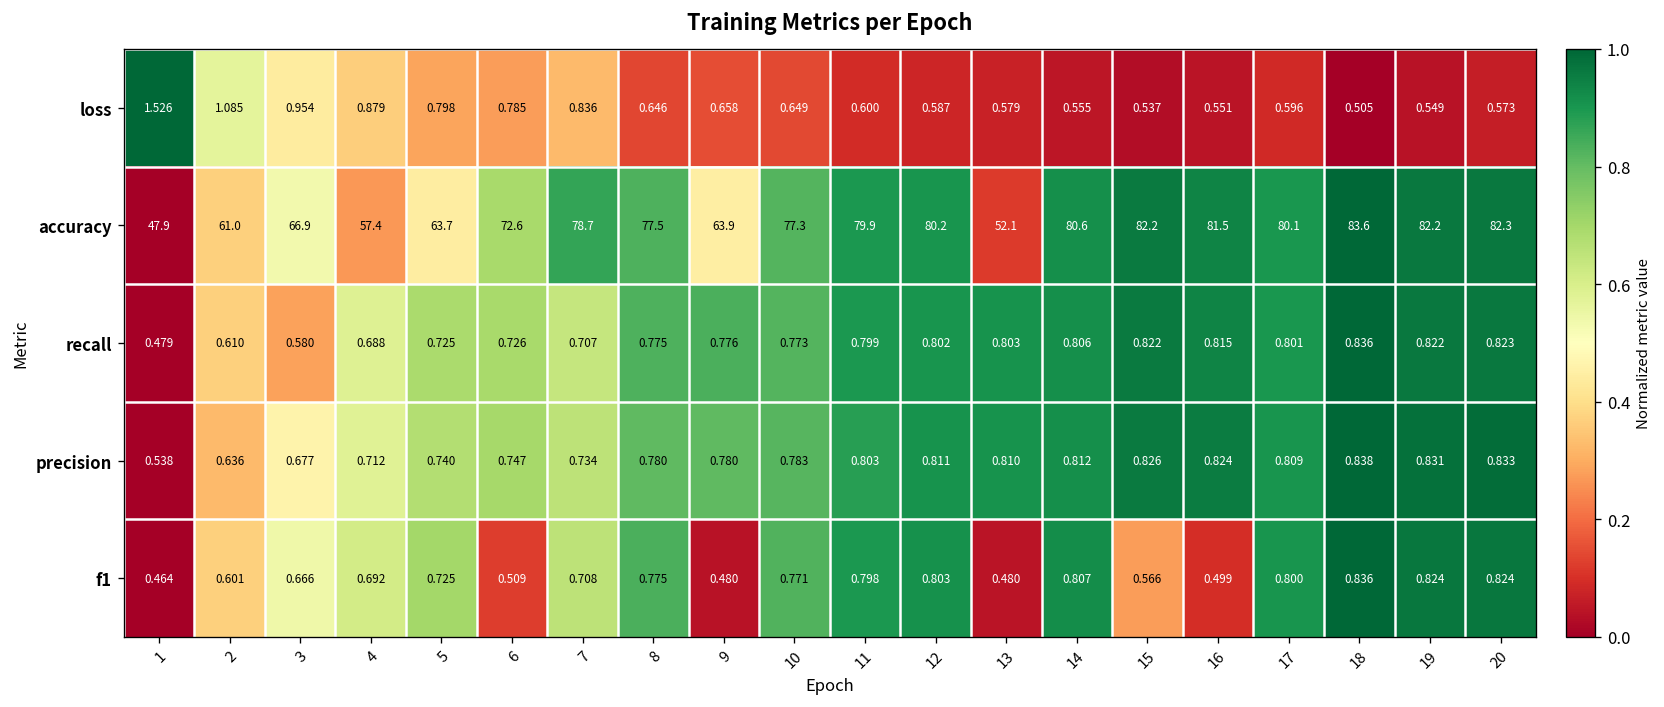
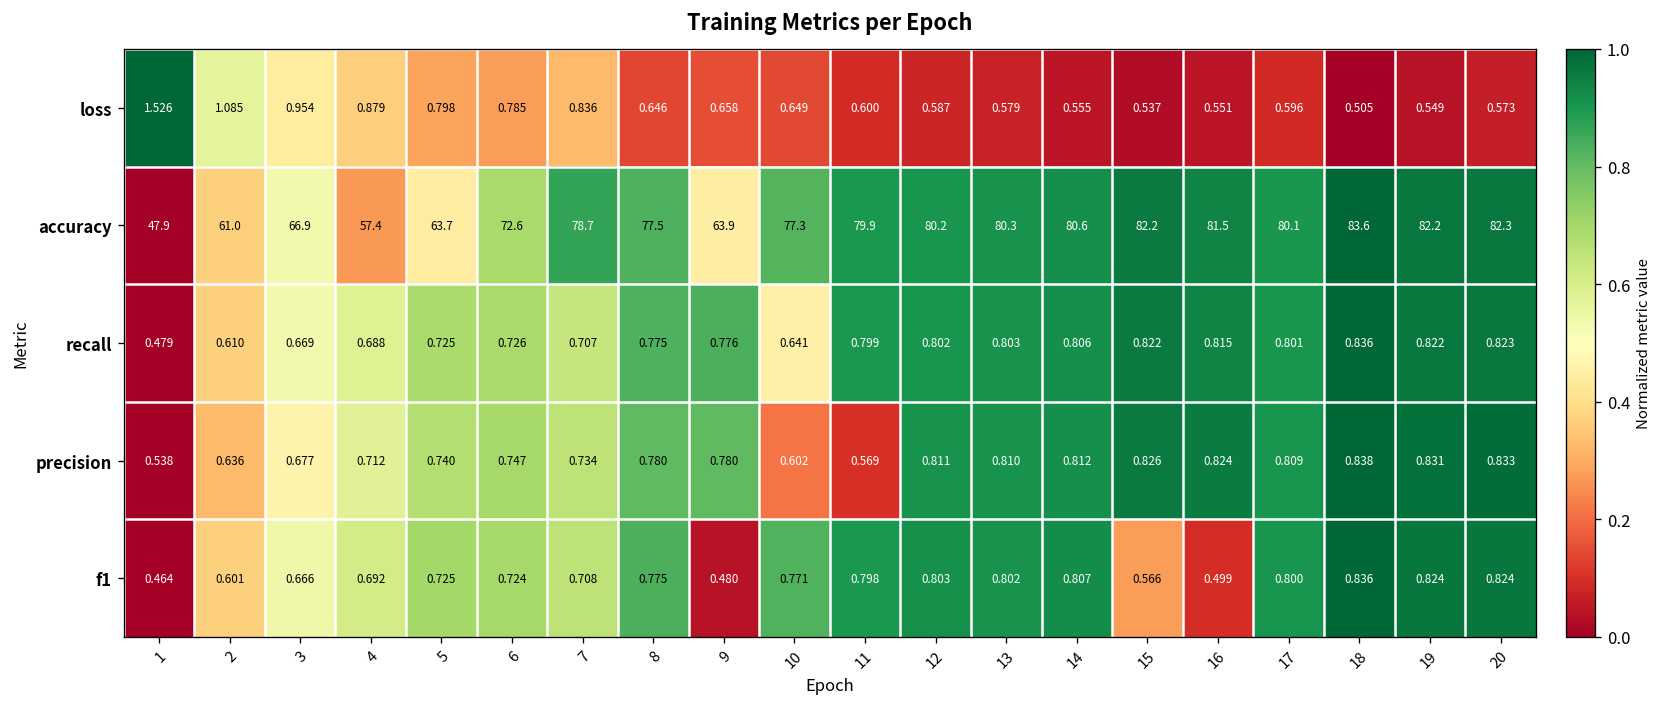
accuracy, 13: 52.1 -> 80.3
recall, 3: 0.580 -> 0.669
recall, 10: 0.773 -> 0.641
precision, 10: 0.783 -> 0.602
precision, 11: 0.803 -> 0.569
f1, 6: 0.509 -> 0.724
f1, 13: 0.480 -> 0.802
